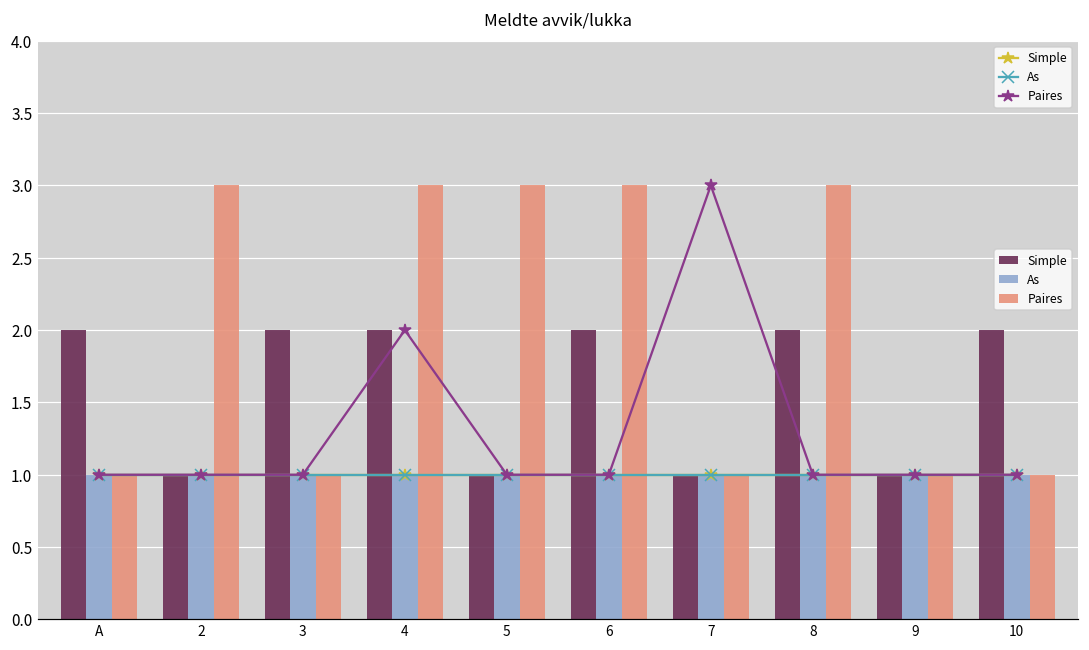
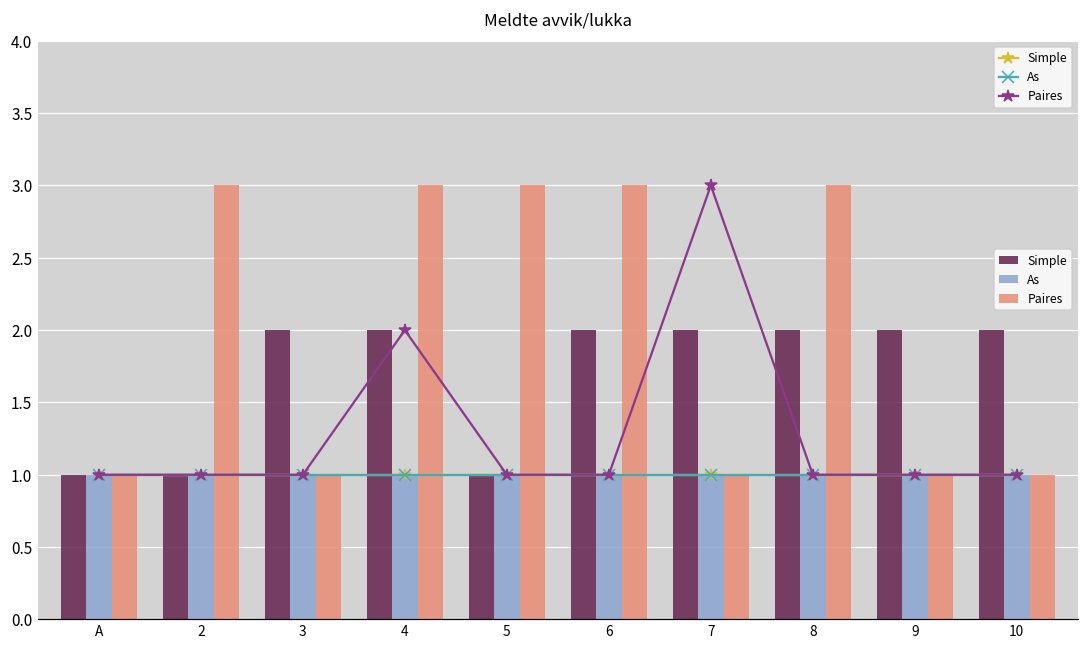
Simple, A: 2 -> 1
Simple, 7: 1 -> 2
Simple, 9: 1 -> 2
